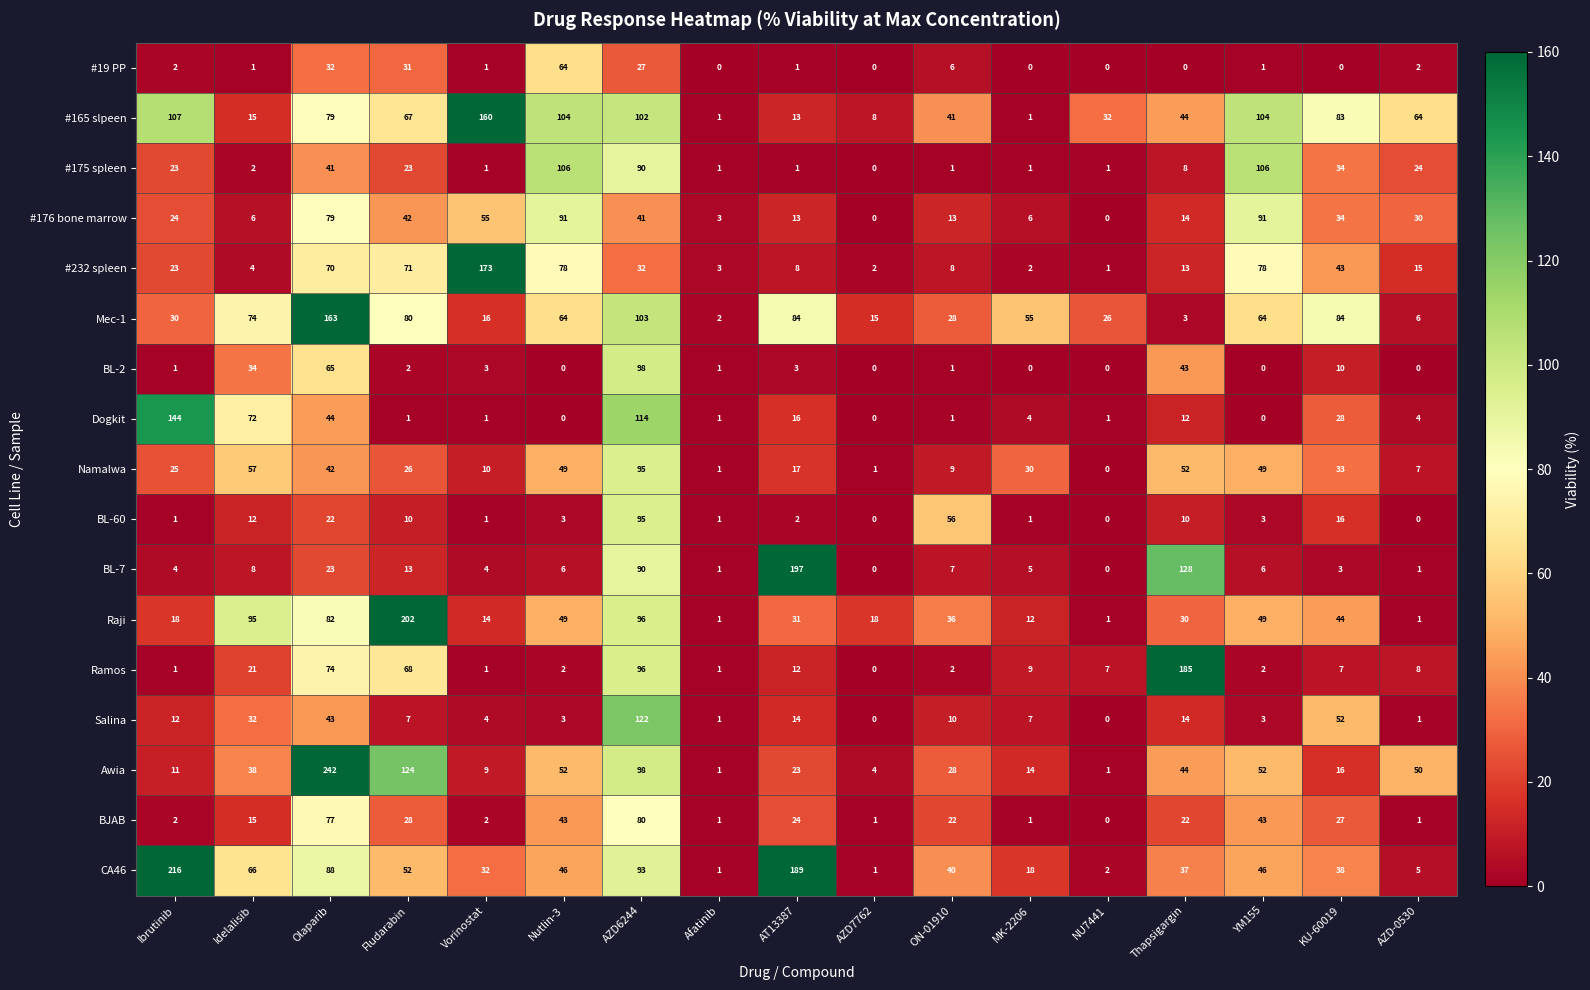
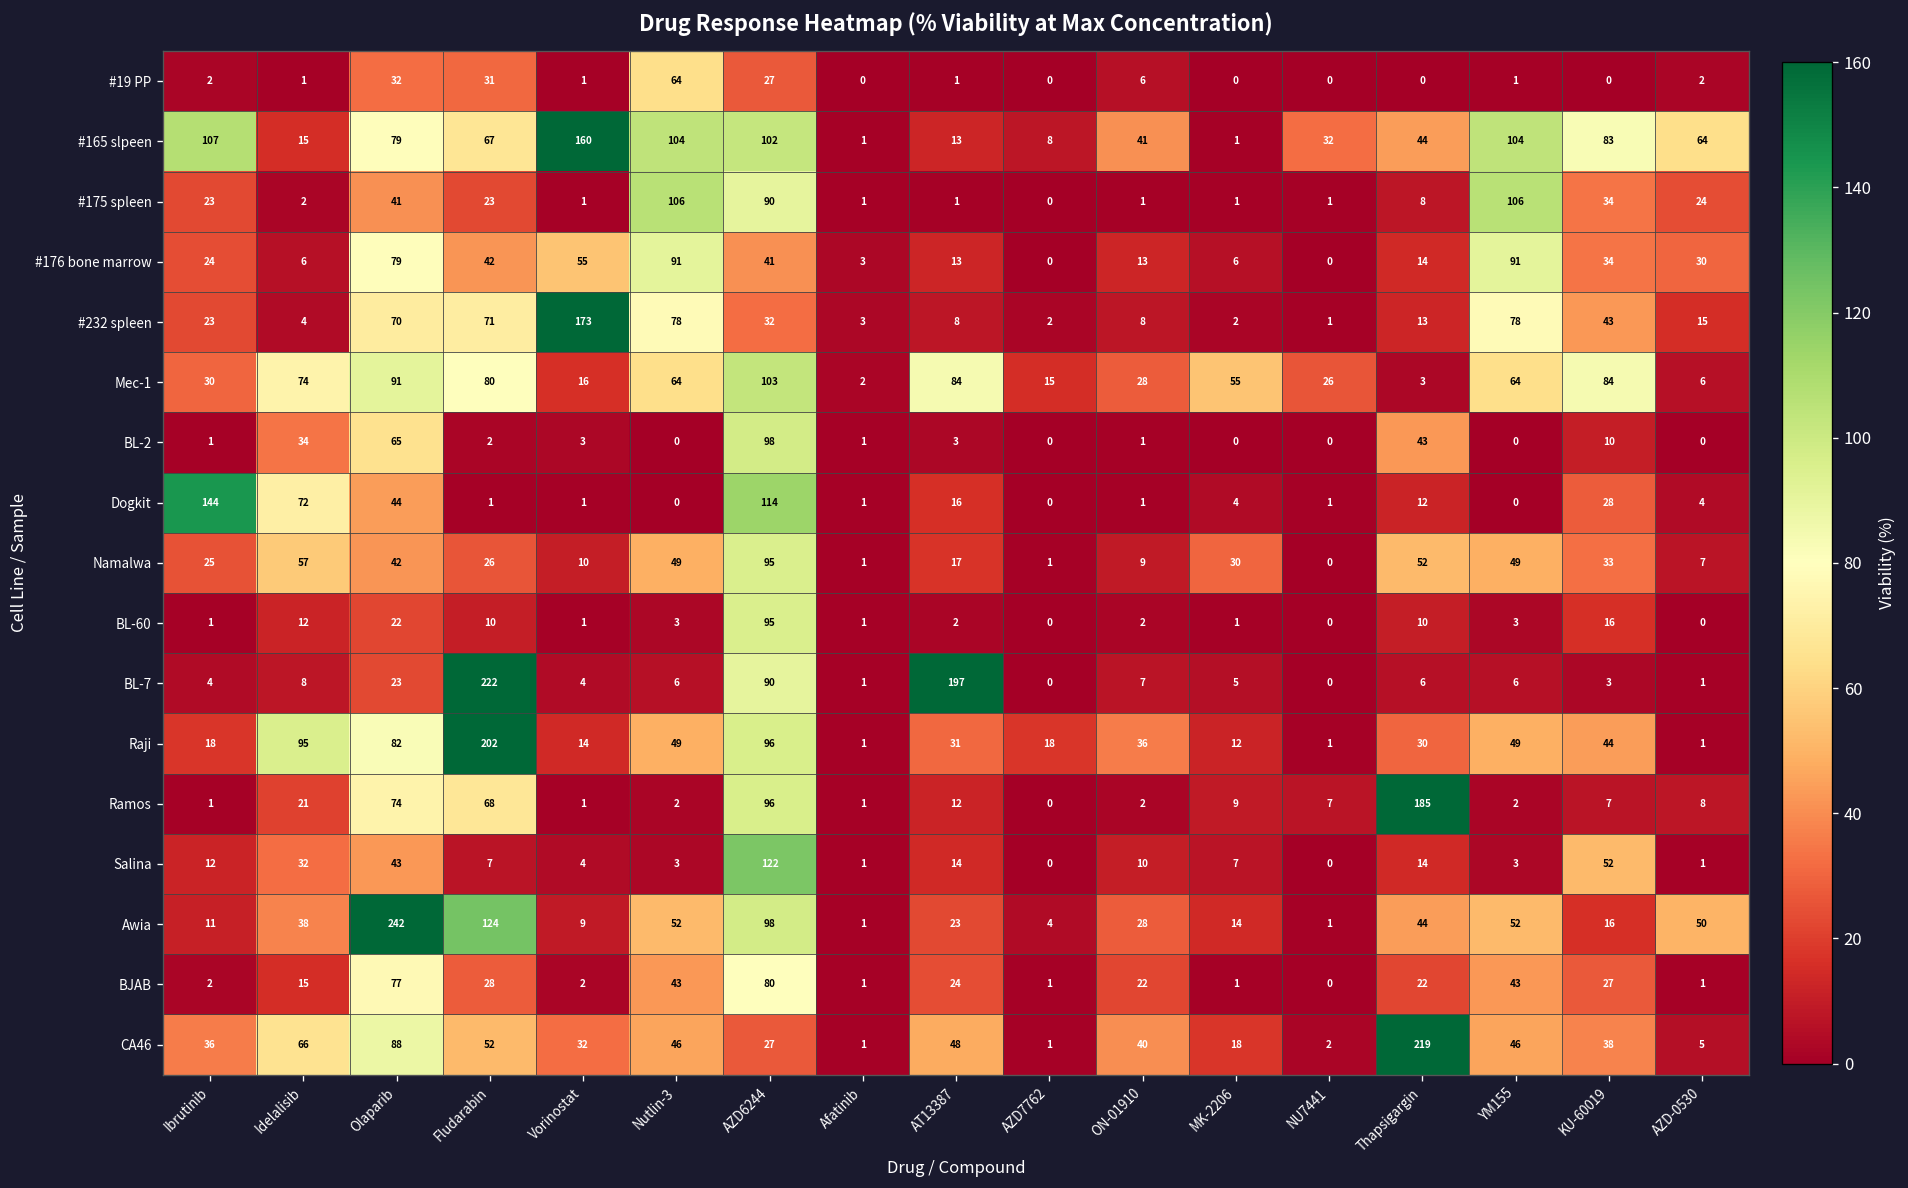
Mec-1, Olaparib: 163 -> 91
BL-60, ON-01910: 56 -> 2
BL-7, Fludarabin: 13 -> 222
BL-7, Thapsigargin: 128 -> 6
CA46, Ibrutinib: 216 -> 36
CA46, AZD6244: 93 -> 27
CA46, AT13387: 189 -> 48
CA46, Thapsigargin: 37 -> 219
